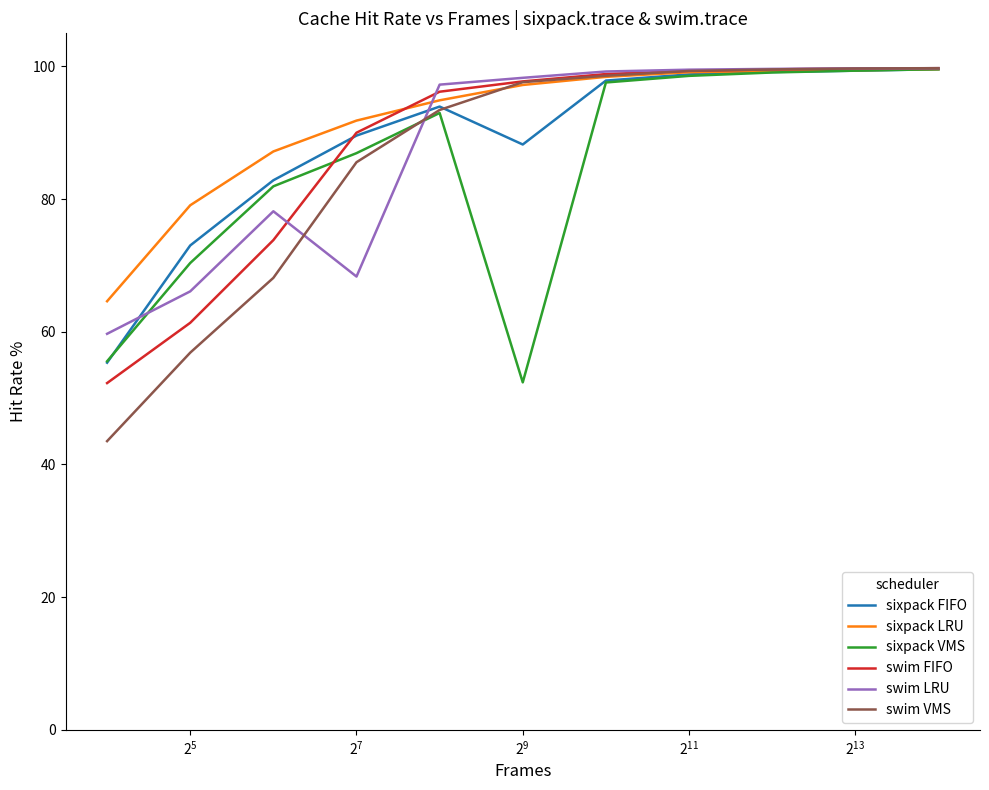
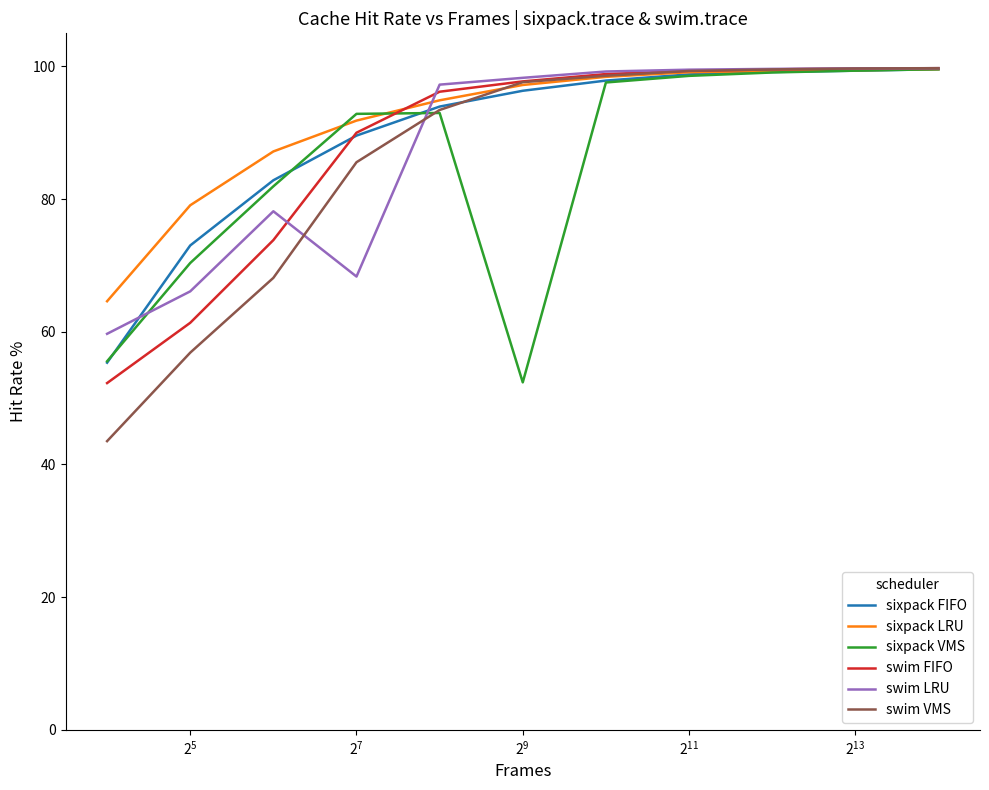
sixpack VMS, 2^7: 87 -> 93
sixpack FIFO, 2^9: 88 -> 96
